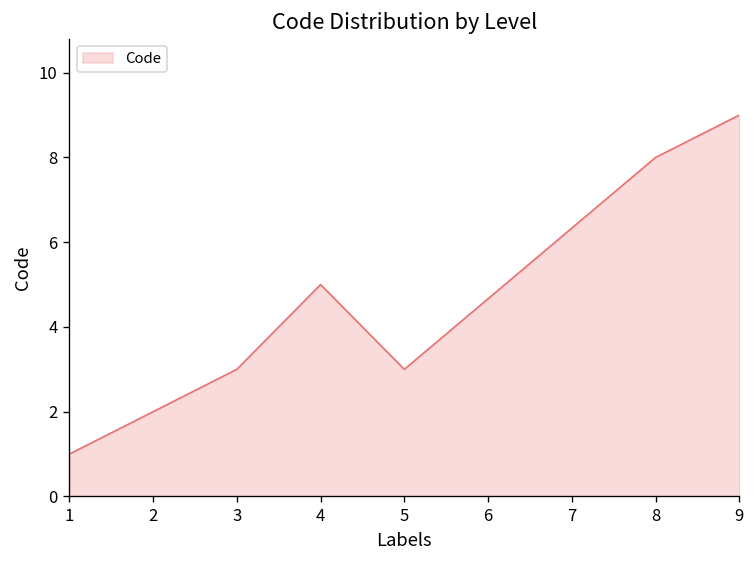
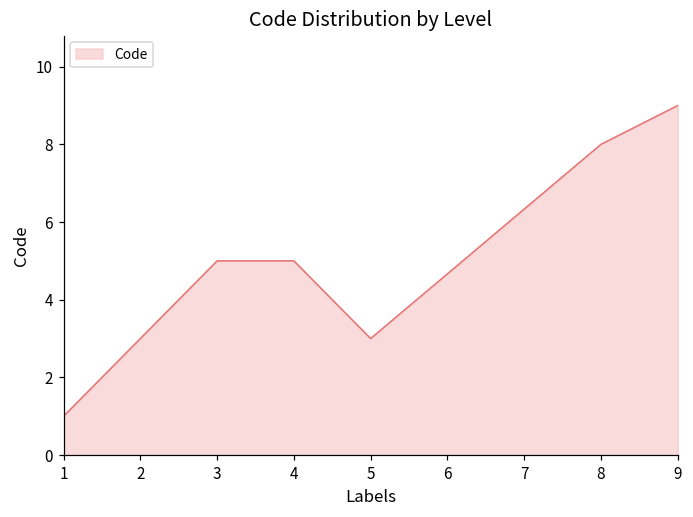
2: 2 -> 3
3: 3 -> 5
